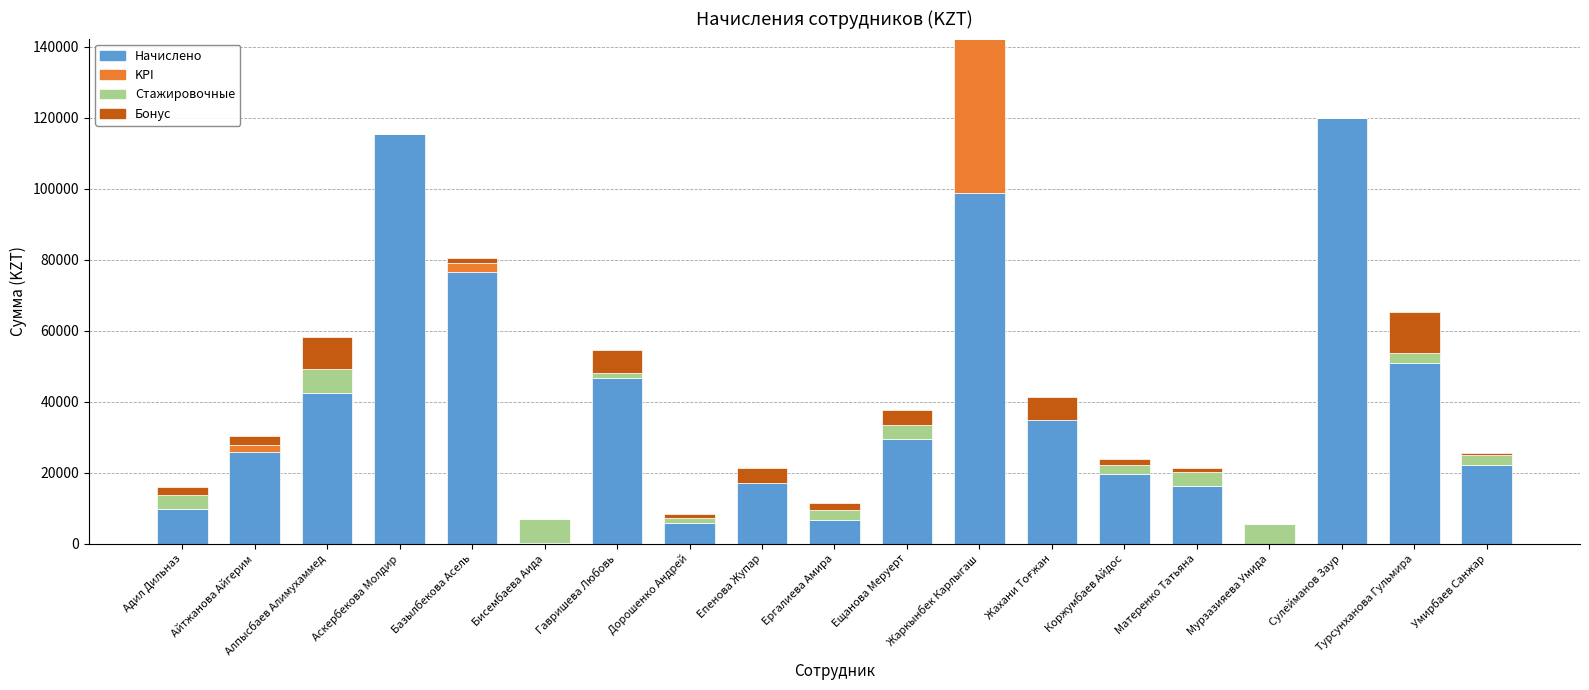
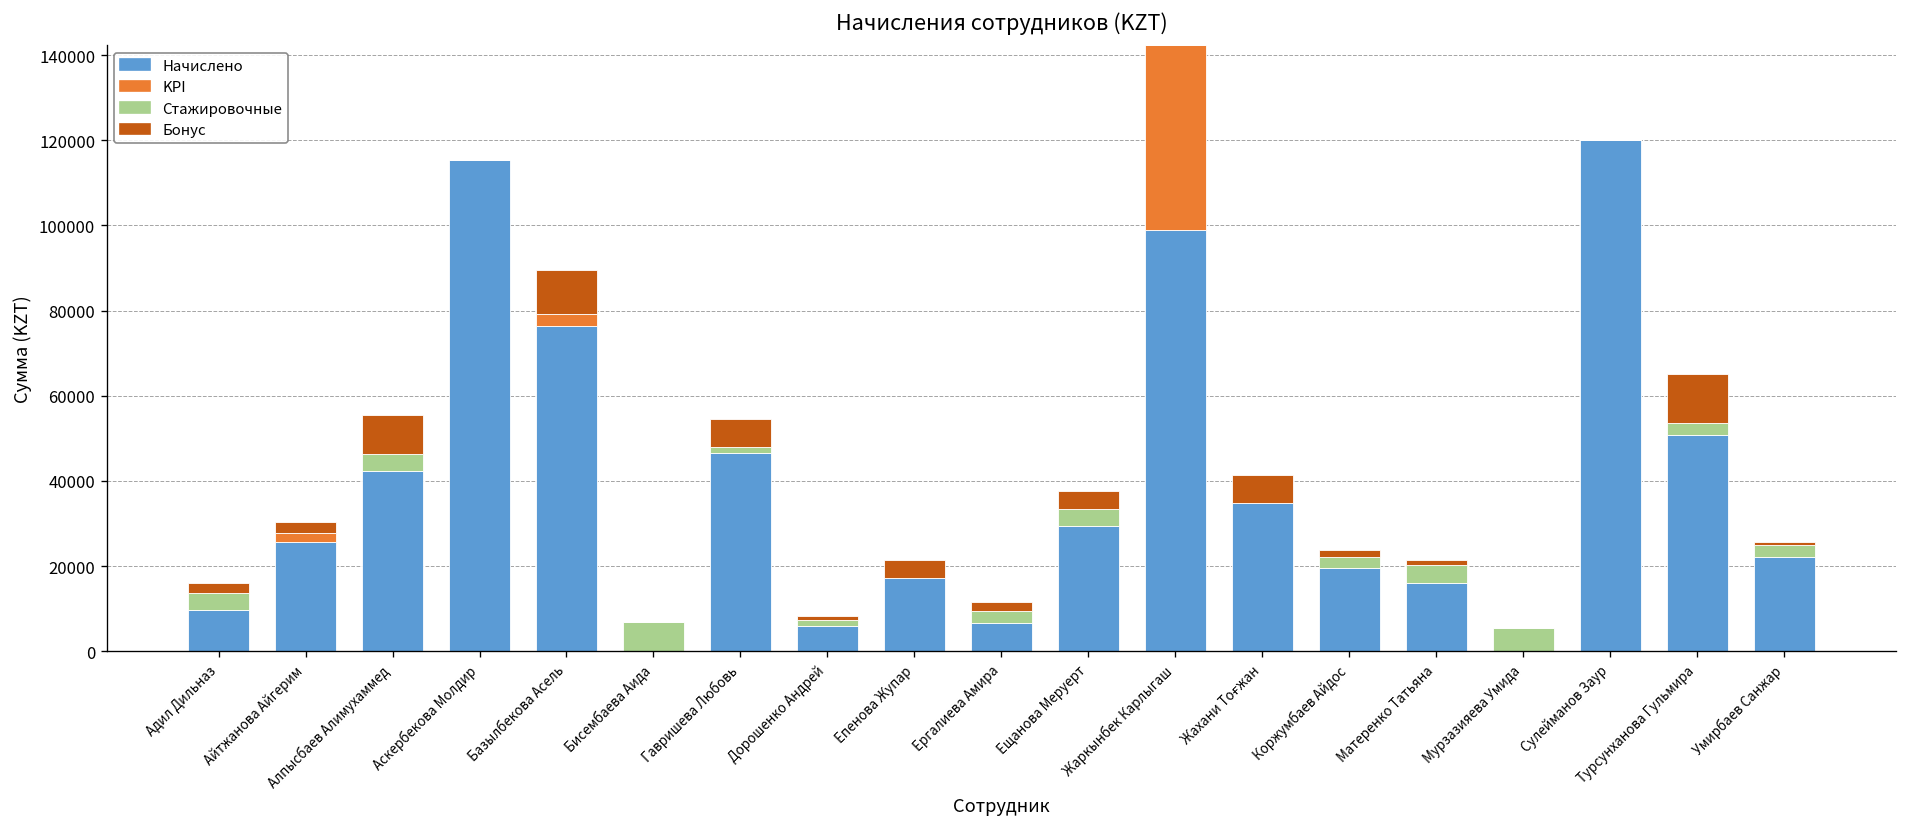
Стажировочные, Алпысбаев Алимухаммед: 7000 -> 4000
Бонус, Базылбекова Асель: 1000 -> 11000
